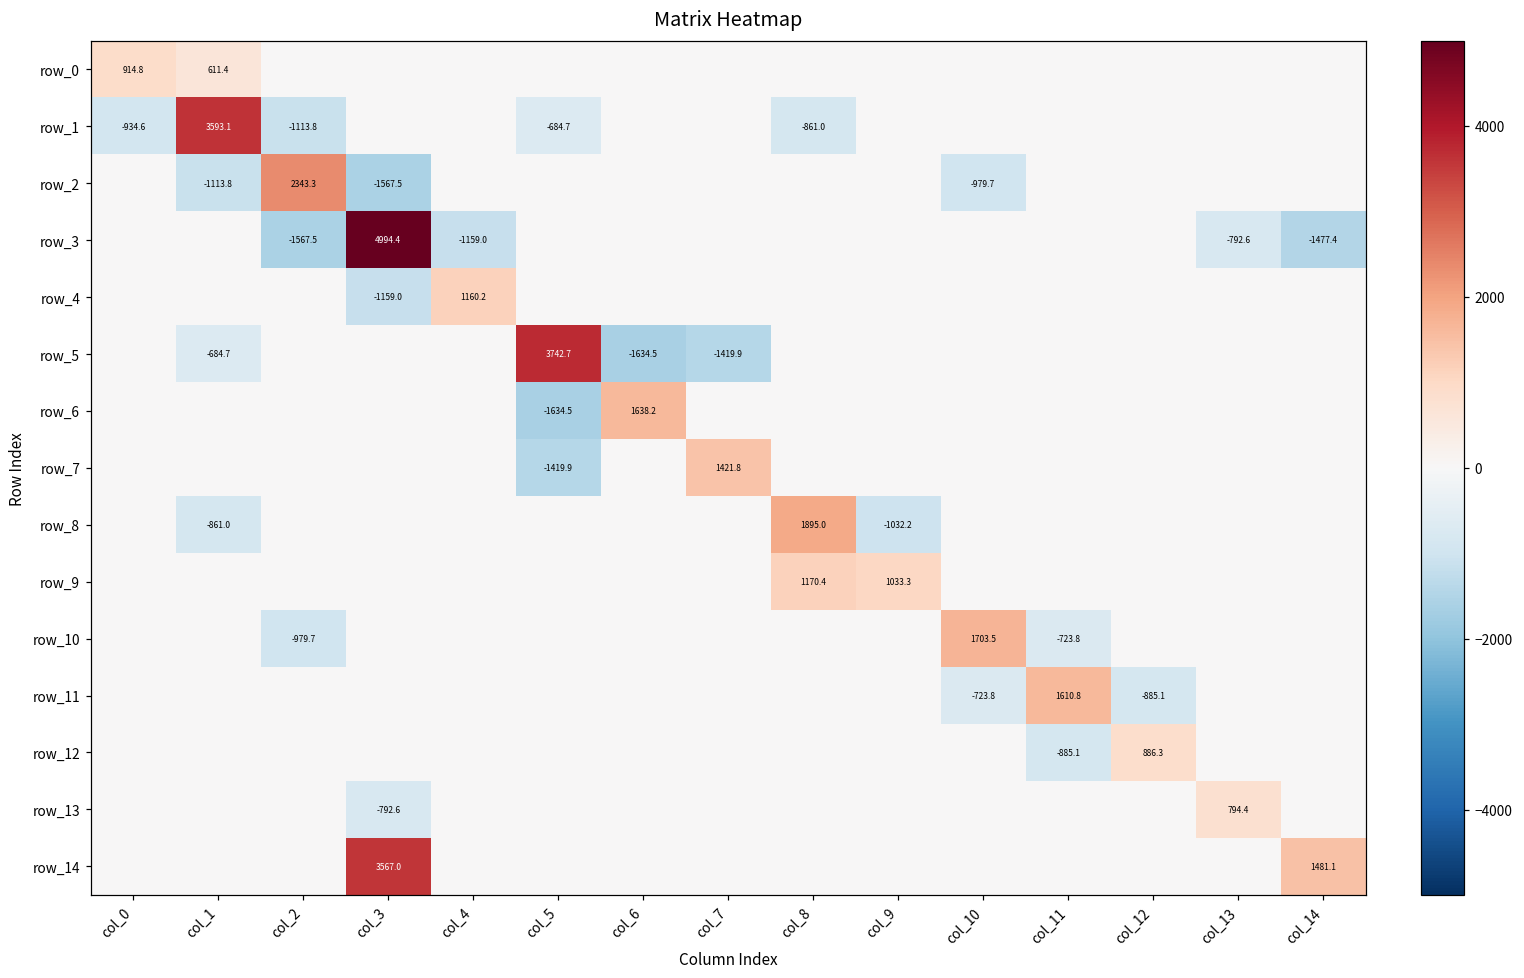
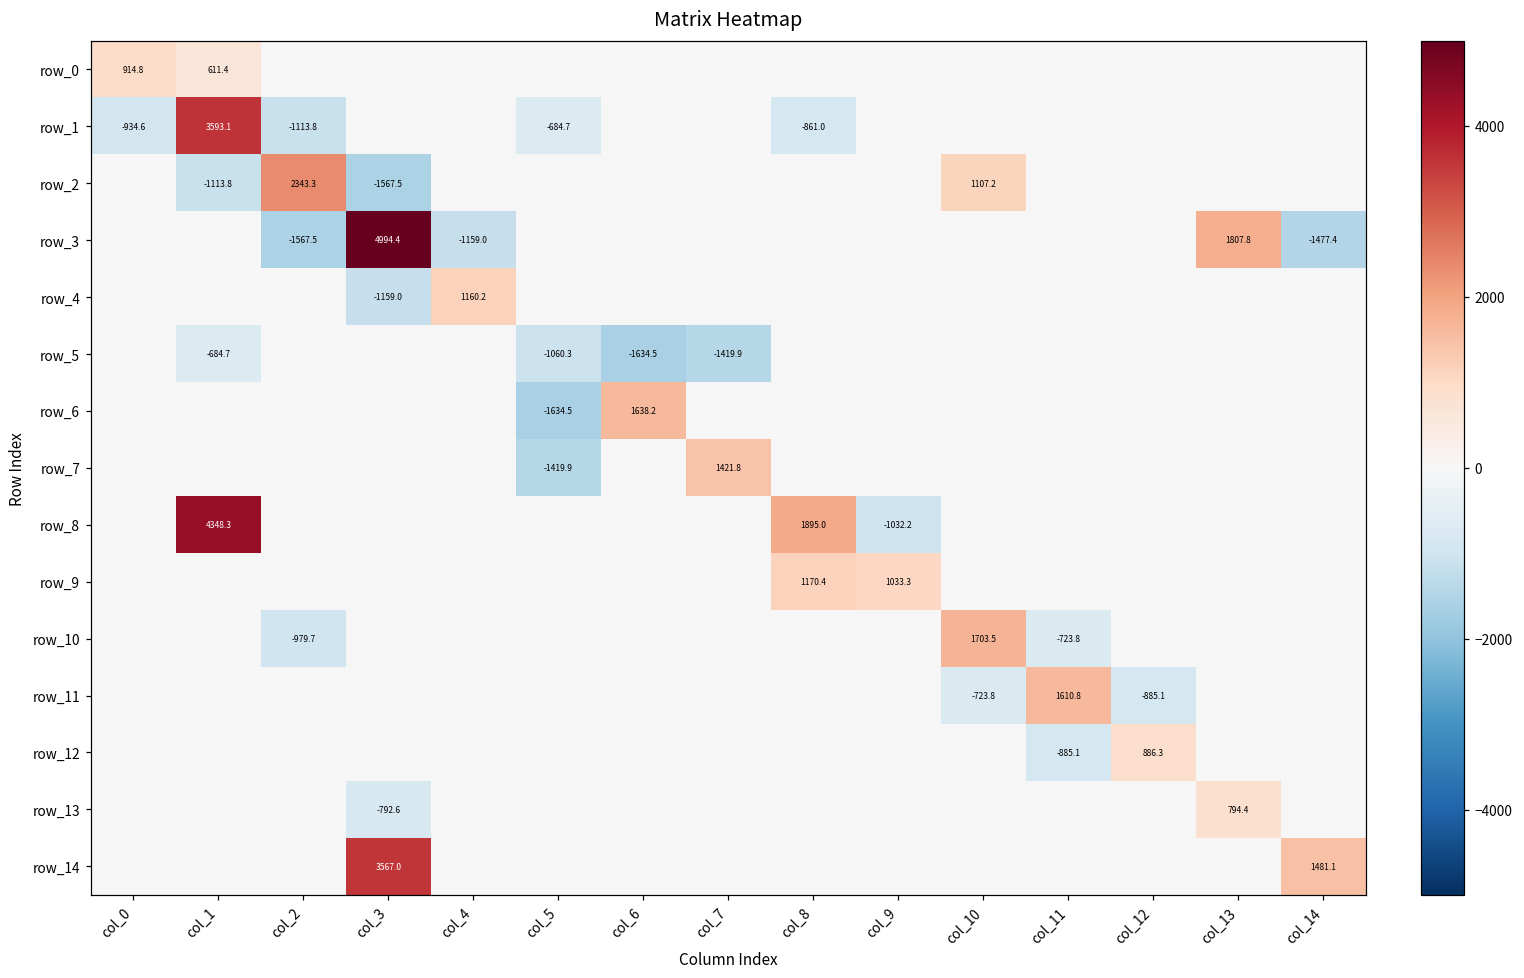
row_2, col_10: -979.7 -> 1107.2
row_3, col_13: -792.6 -> 1807.8
row_5, col_5: 3742.7 -> -1060.3
row_8, col_1: -861.0 -> 4348.3
